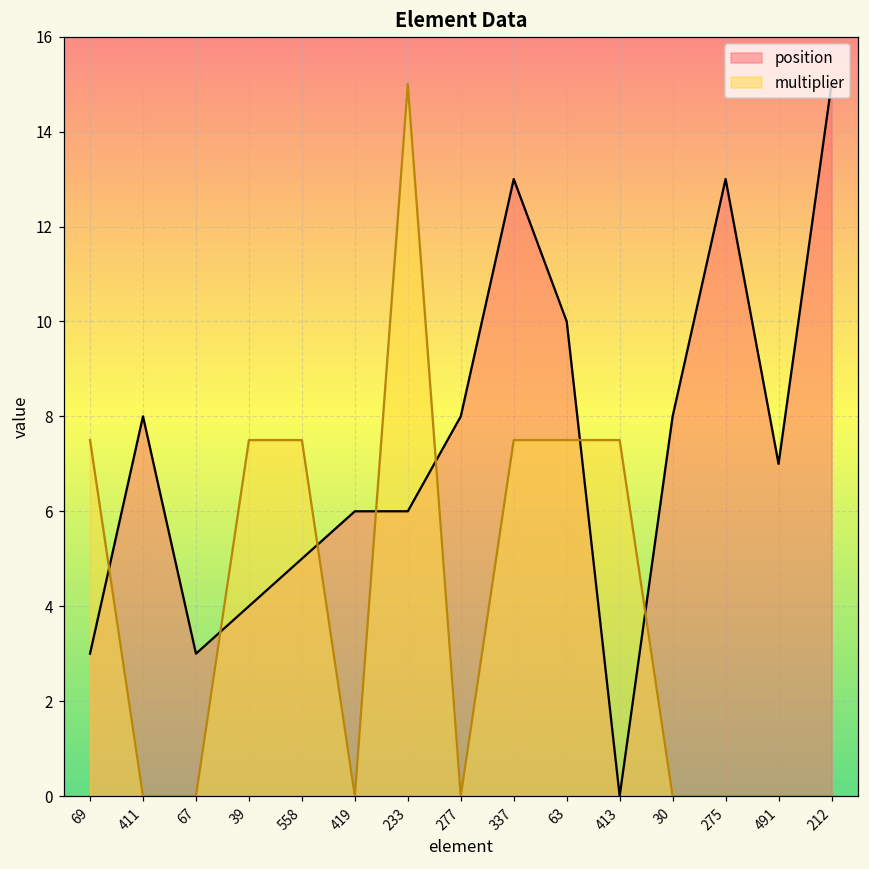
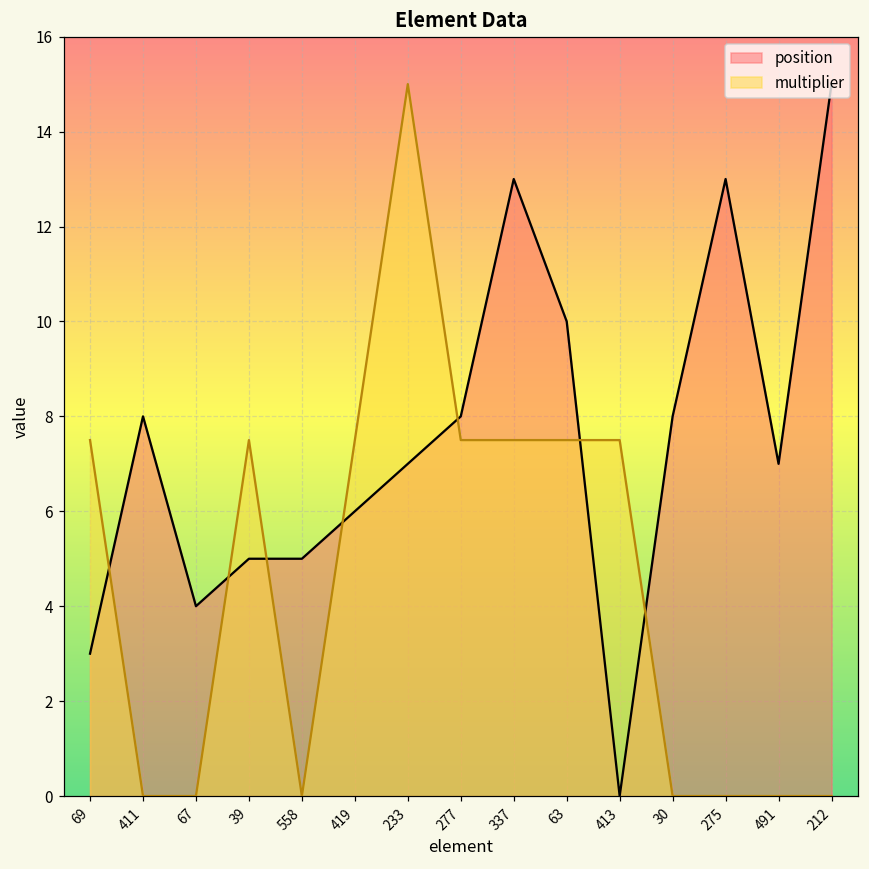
position, 67: 3 -> 4
position, 39: 4 -> 5
multiplier, 558: 7.5 -> 0.0
multiplier, 419: 0.0 -> 7.5
position, 233: 6 -> 7
multiplier, 277: 0.0 -> 7.5
